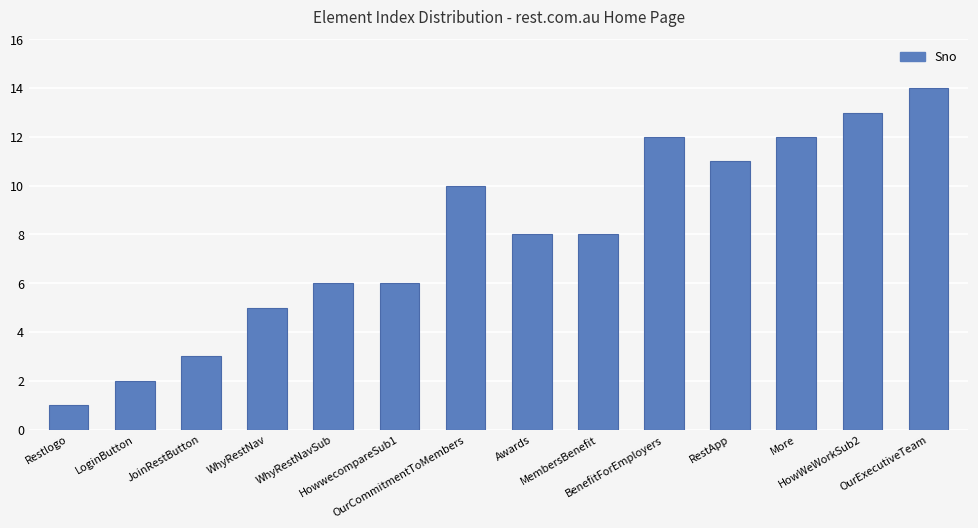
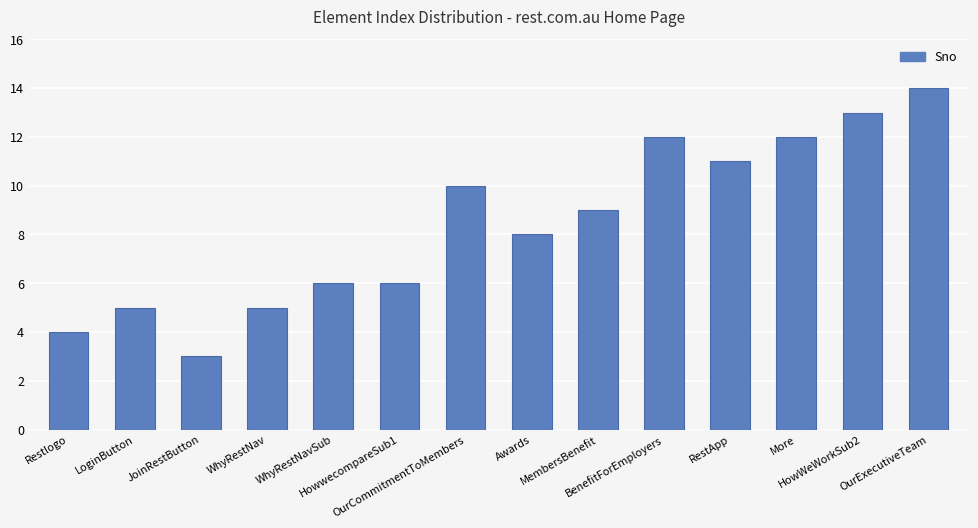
Restlogo: 1 -> 4
LoginButton: 2 -> 5
MembersBenefit: 8 -> 9
